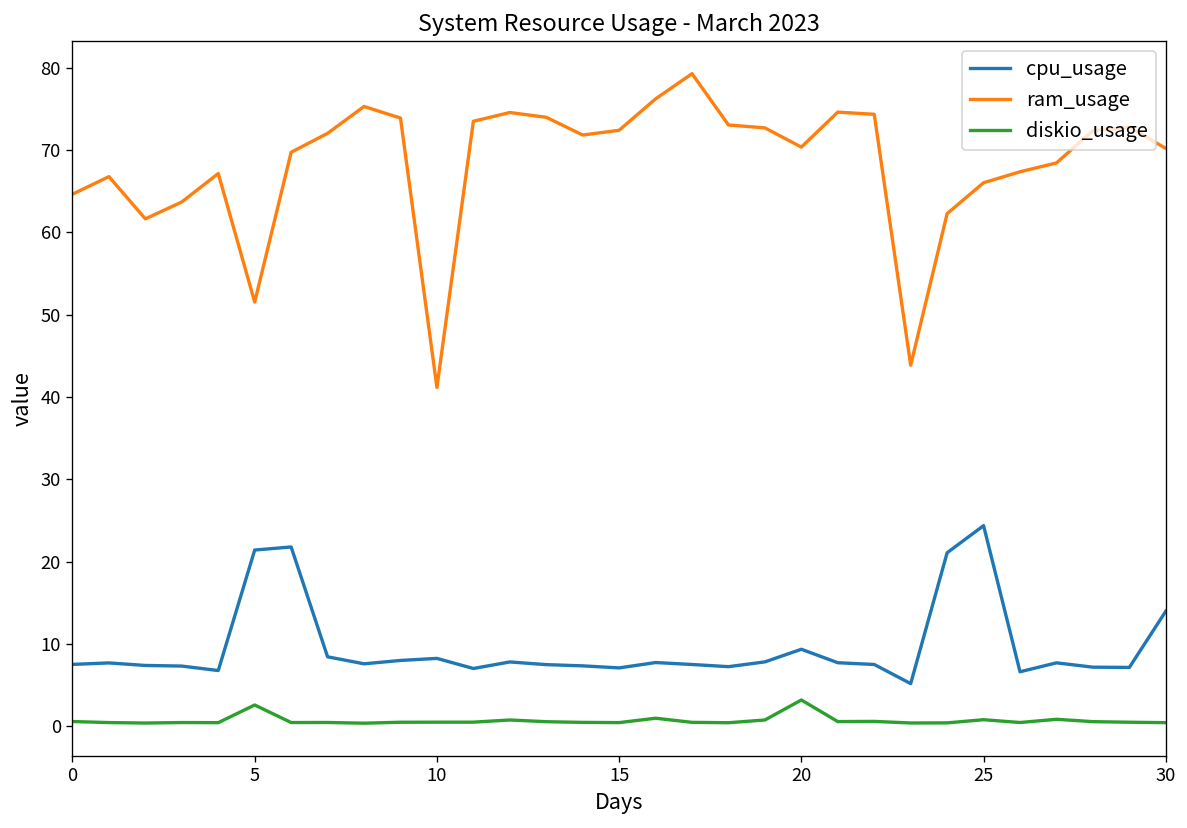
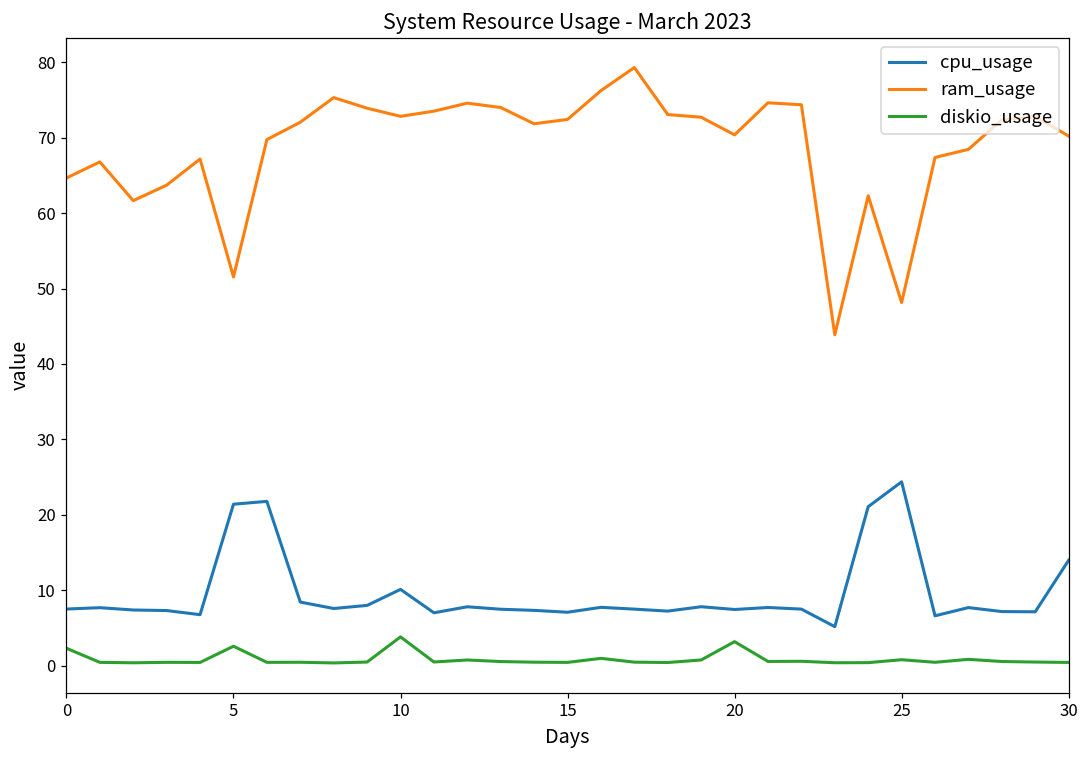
diskio_usage, 0: 1 -> 2
cpu_usage, 10: 8 -> 10
ram_usage, 10: 41 -> 73
diskio_usage, 10: 1 -> 4
cpu_usage, 20: 9 -> 7
ram_usage, 25: 66 -> 48
